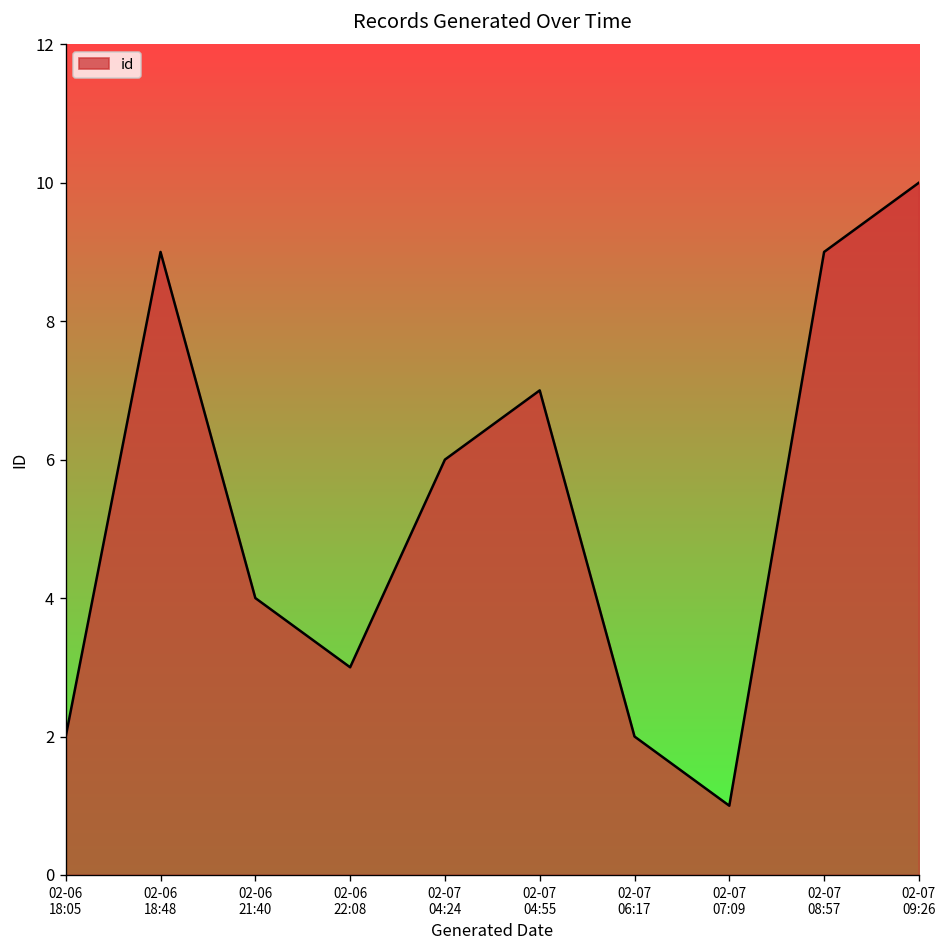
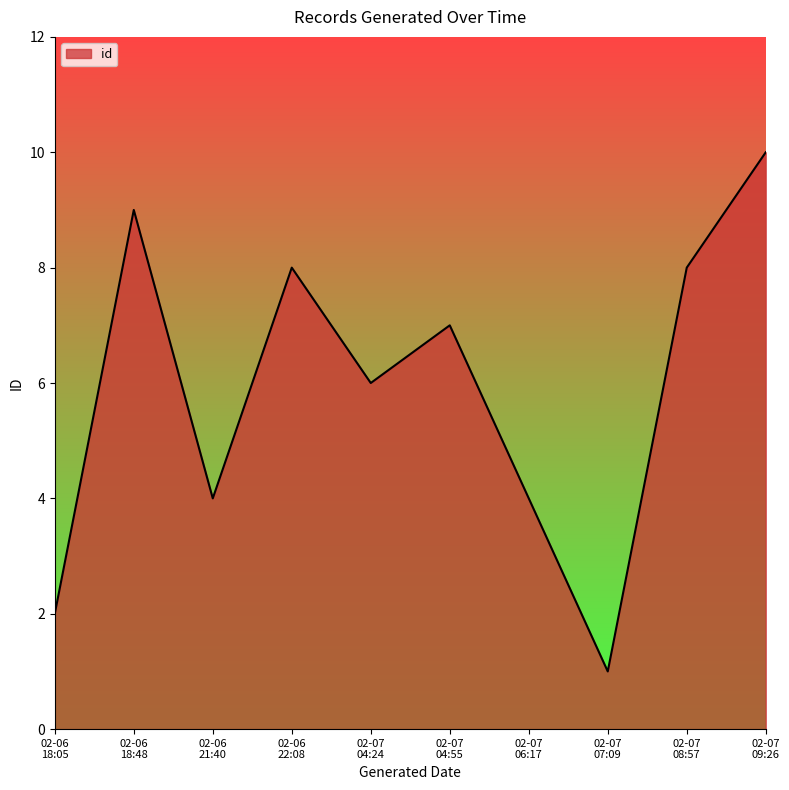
02-06 22:08: 3 -> 8
02-07 06:17: 2 -> 4
02-07 08:57: 9 -> 8
